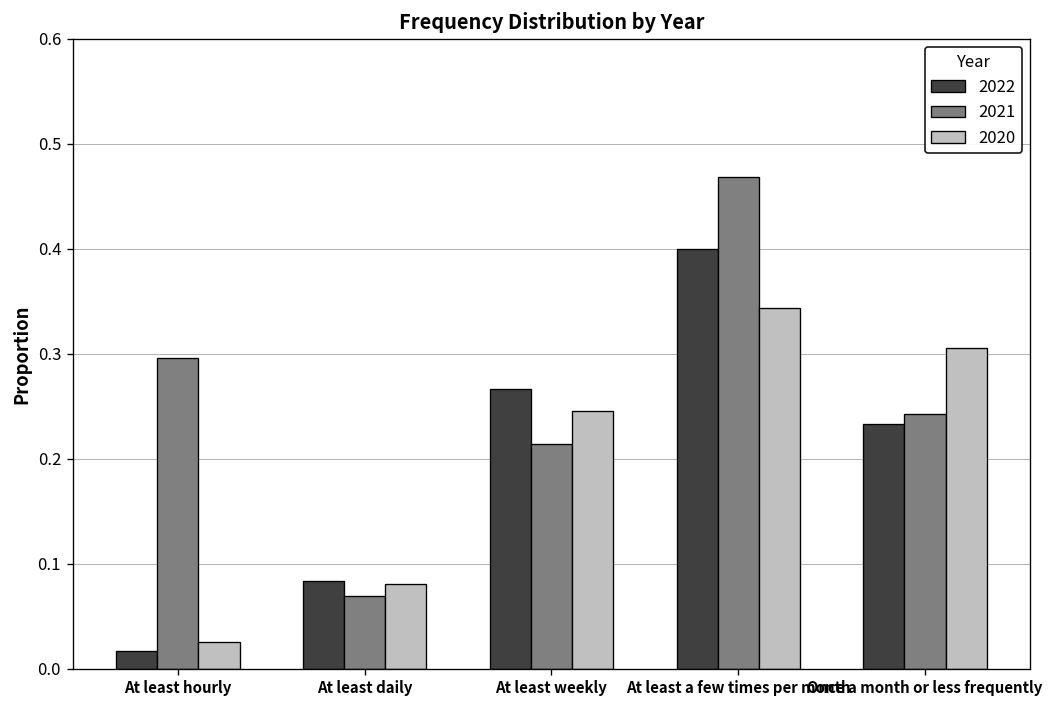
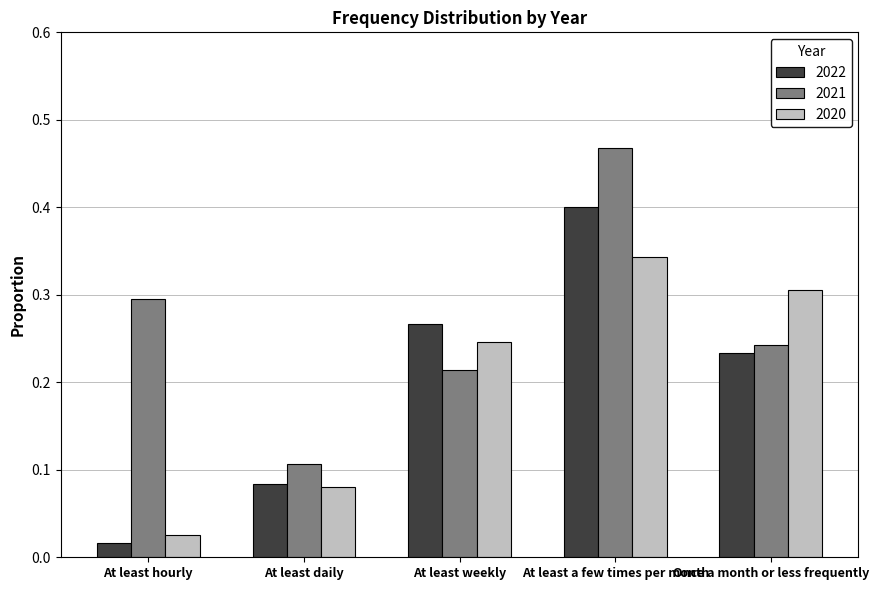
2021, At least daily: 0.07 -> 0.11
